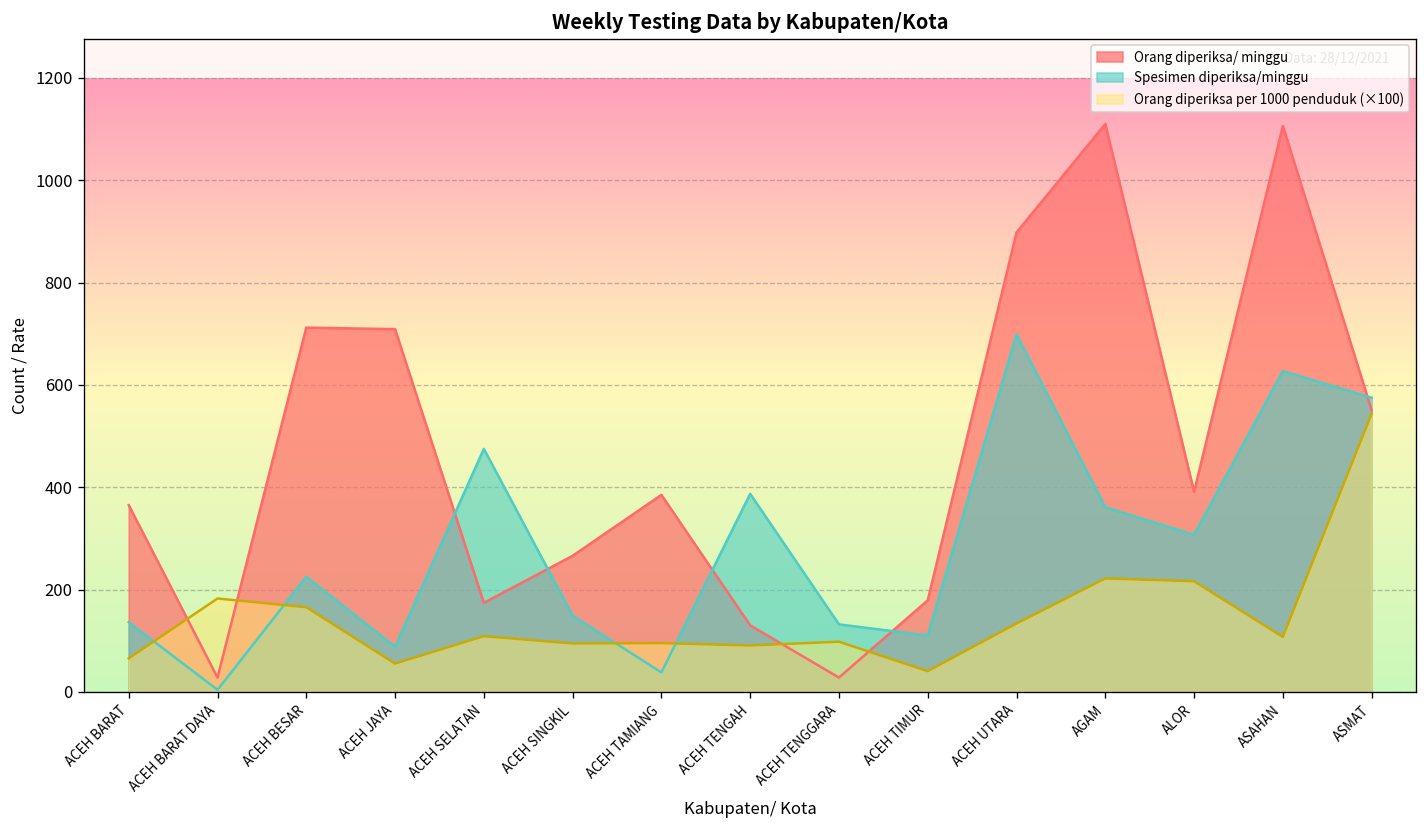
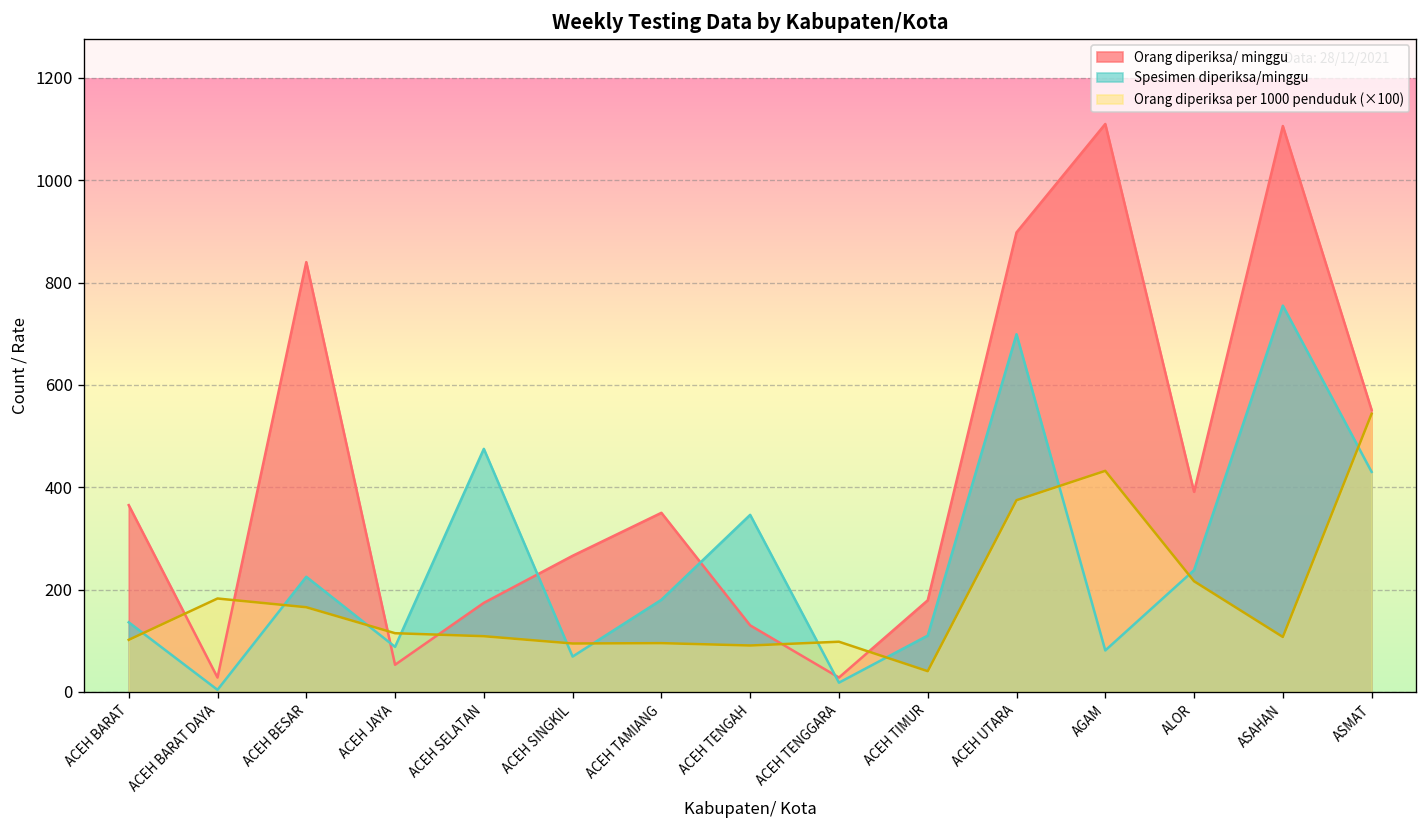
Orang diperiksa per 1000 penduduk (×100), ACEH BARAT: 70 -> 100
Orang diperiksa/ minggu, ACEH BESAR: 710 -> 840
Orang diperiksa/ minggu, ACEH JAYA: 710 -> 50
Orang diperiksa per 1000 penduduk (×100), ACEH JAYA: 60 -> 110
Spesimen diperiksa/minggu, ACEH SINGKIL: 150 -> 70
Orang diperiksa/ minggu, ACEH TAMIANG: 390 -> 350
Spesimen diperiksa/minggu, ACEH TAMIANG: 40 -> 180
Spesimen diperiksa/minggu, ACEH TENGAH: 390 -> 350
Spesimen diperiksa/minggu, ACEH TENGGARA: 130 -> 20
Orang diperiksa per 1000 penduduk (×100), ACEH UTARA: 130 -> 370
Spesimen diperiksa/minggu, AGAM: 360 -> 80
Orang diperiksa per 1000 penduduk (×100), AGAM: 220 -> 430
Spesimen diperiksa/minggu, ALOR: 310 -> 240
Spesimen diperiksa/minggu, ASAHAN: 630 -> 760
Spesimen diperiksa/minggu, ASMAT: 580 -> 430
